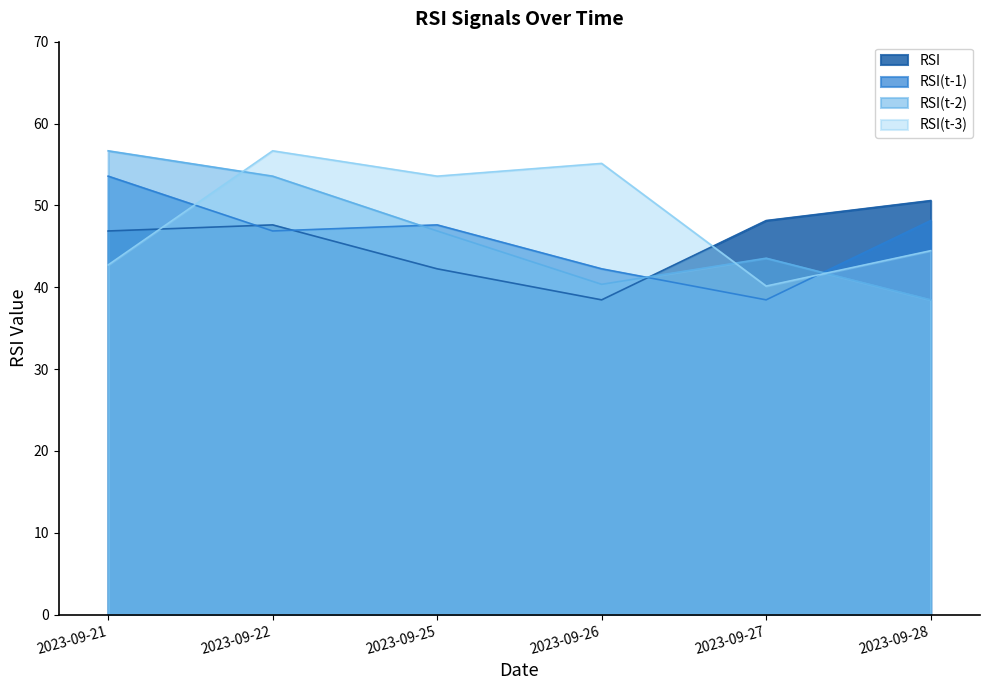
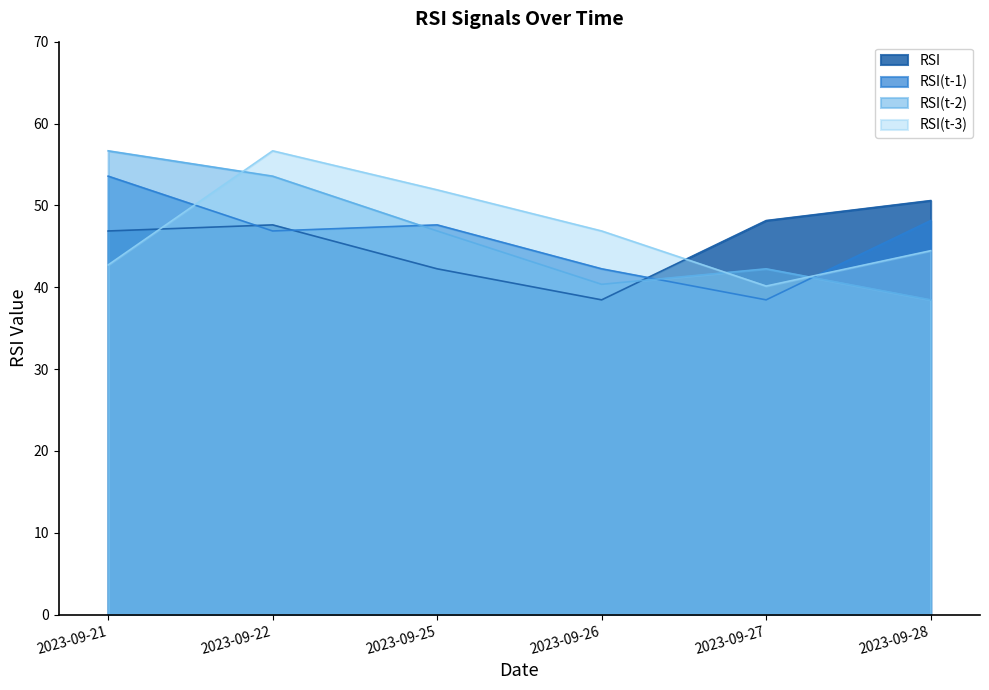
RSI(t-3), 2023-09-25: 54 -> 52
RSI(t-3), 2023-09-26: 55 -> 47
RSI(t-2), 2023-09-27: 44 -> 42
